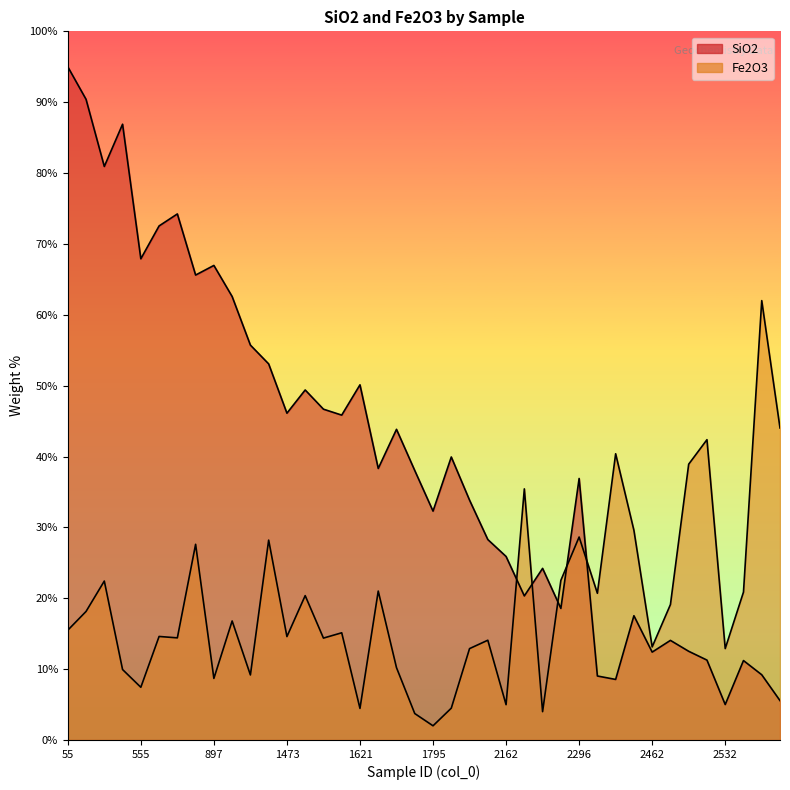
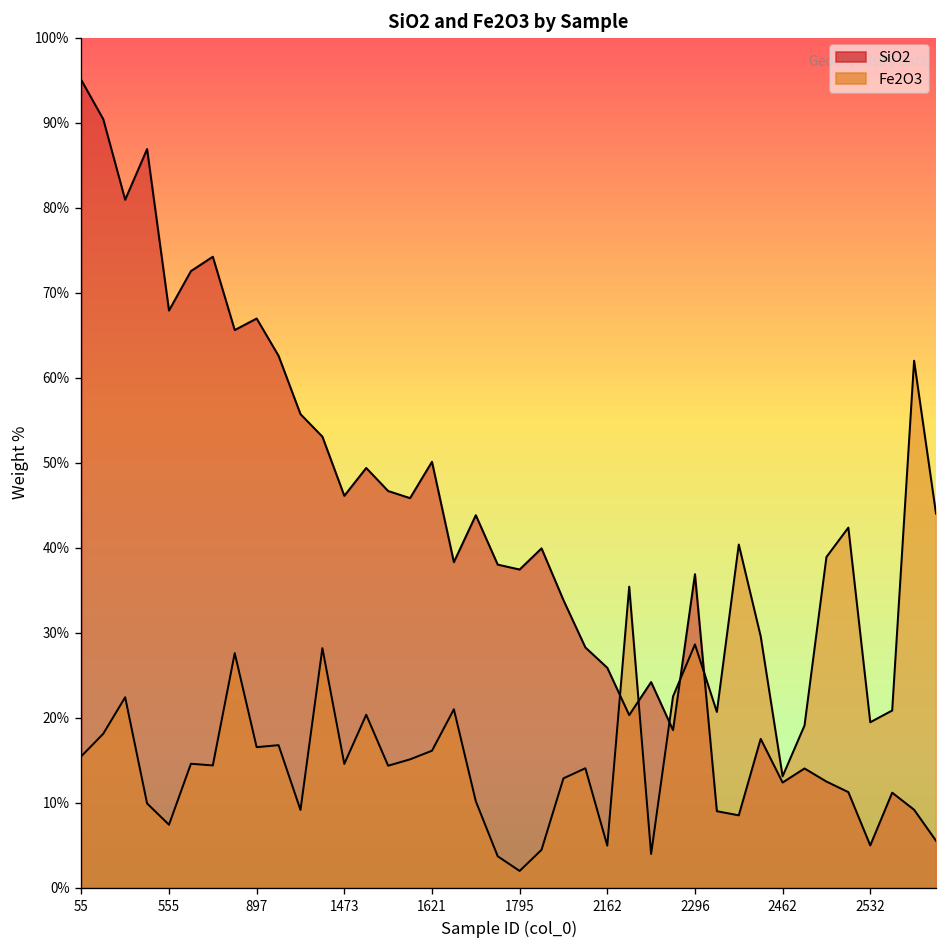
Fe2O3, 897: 9% -> 17%
Fe2O3, 1621: 4% -> 16%
SiO2, 1795: 32% -> 37%
Fe2O3, 2532: 13% -> 19%
